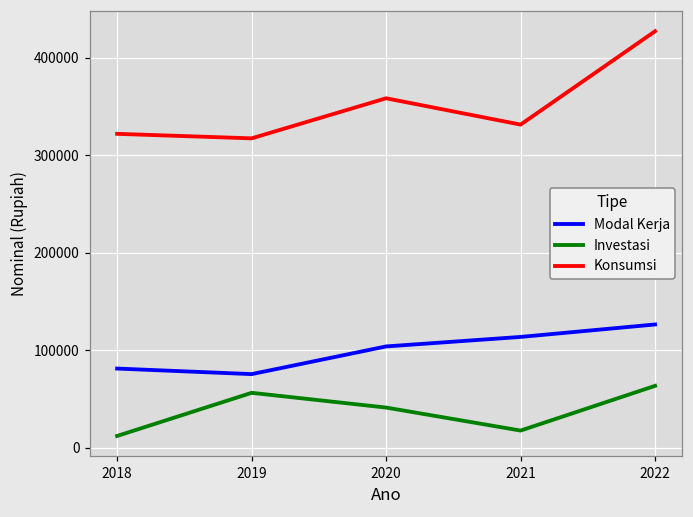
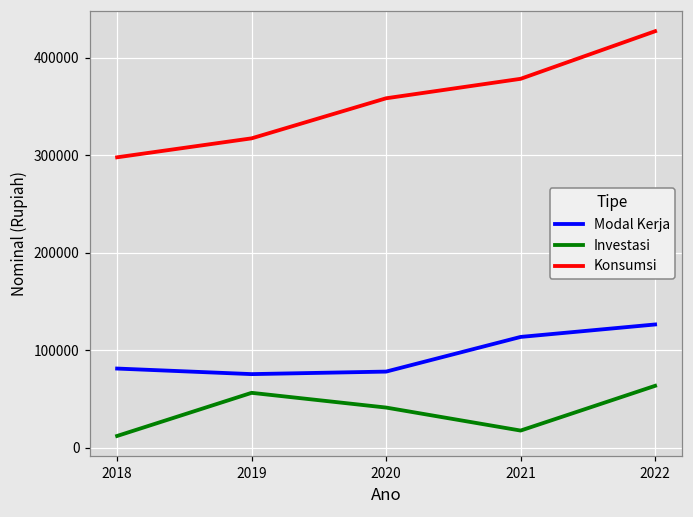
Konsumsi, 2018: 320000 -> 300000
Modal Kerja, 2020: 100000 -> 80000
Konsumsi, 2021: 330000 -> 380000
